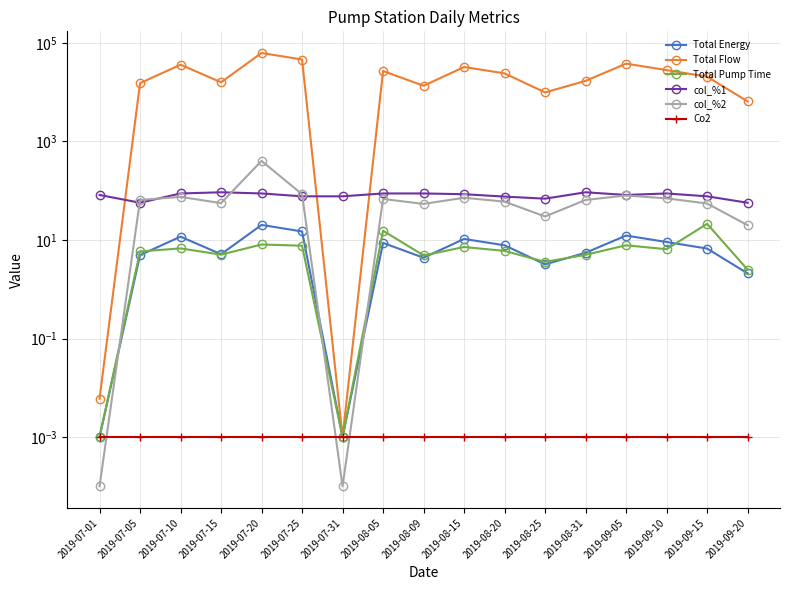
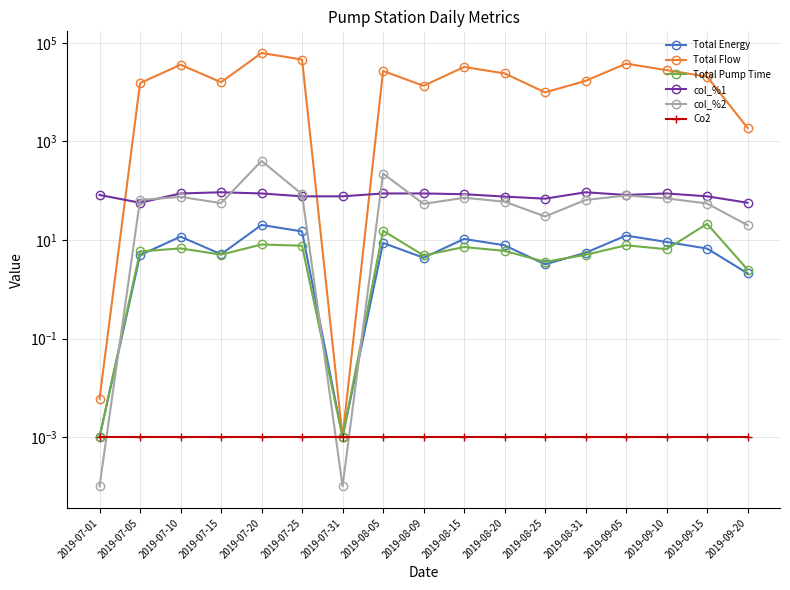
col_%2, 2019-08-05: 70 -> 200
Total Flow, 2019-09-20: 7000 -> 1900
